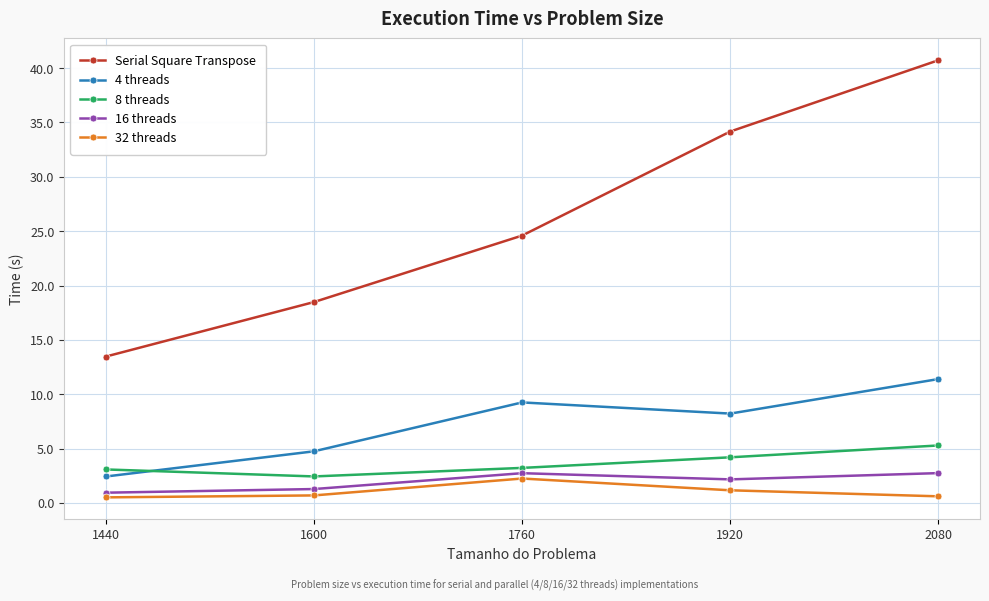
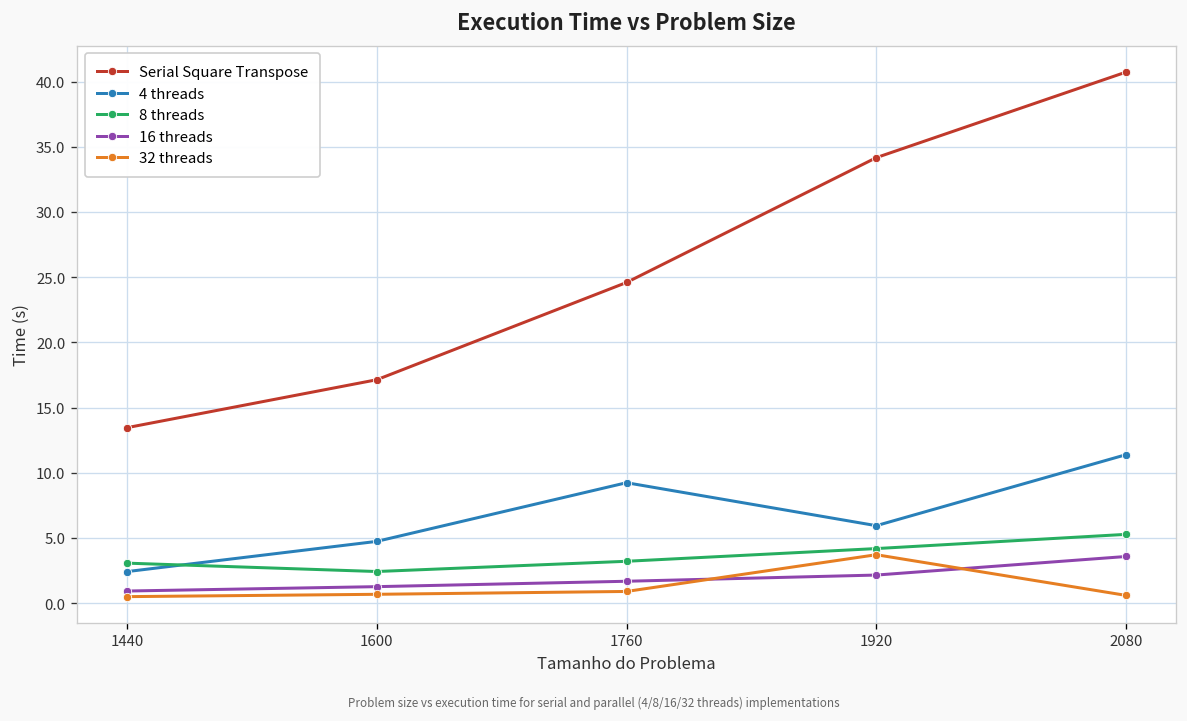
Serial Square Transpose, 1600: 18.5 -> 17.1
16 threads, 1760: 2.7 -> 1.7
32 threads, 1760: 2.2 -> 0.9
4 threads, 1920: 8.2 -> 6.0
32 threads, 1920: 1.2 -> 3.7
16 threads, 2080: 2.7 -> 3.6
